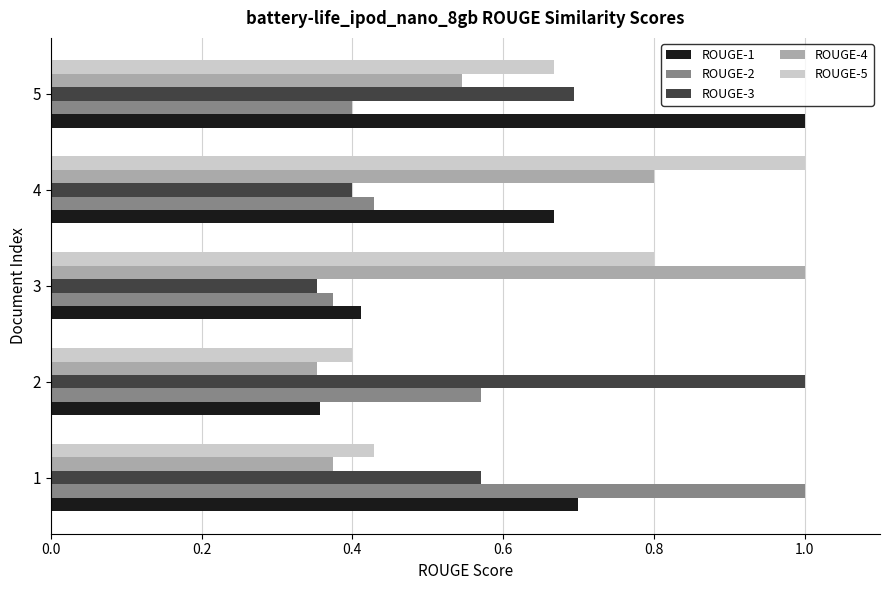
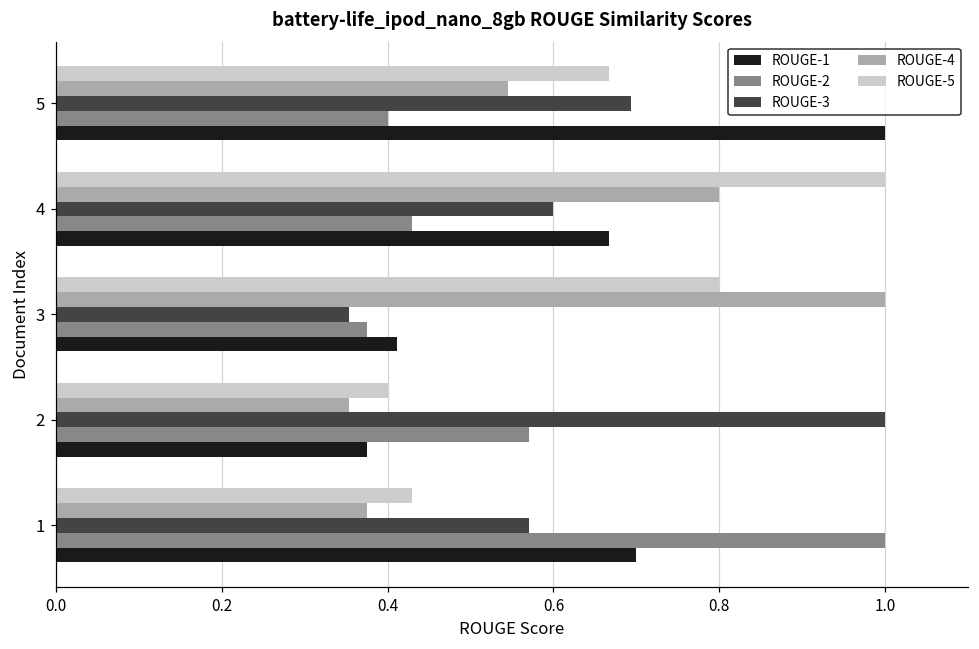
ROUGE-3, 4: 0.4 -> 0.6
ROUGE-1, 2: 0.36 -> 0.38
